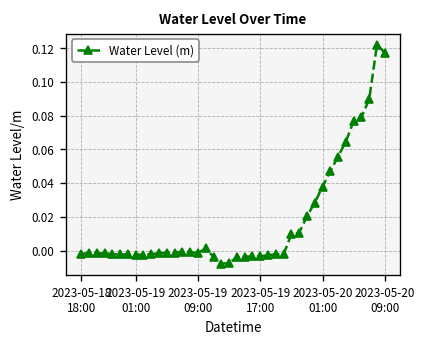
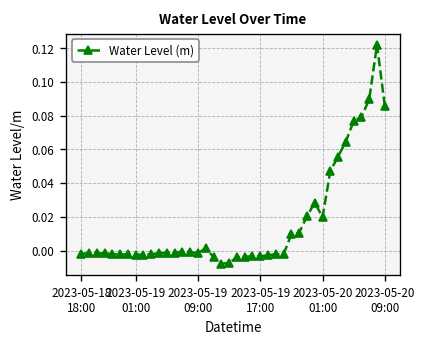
2023-05-20 01:00: 0.038 -> 0.020
2023-05-20 09:00: 0.117 -> 0.086
